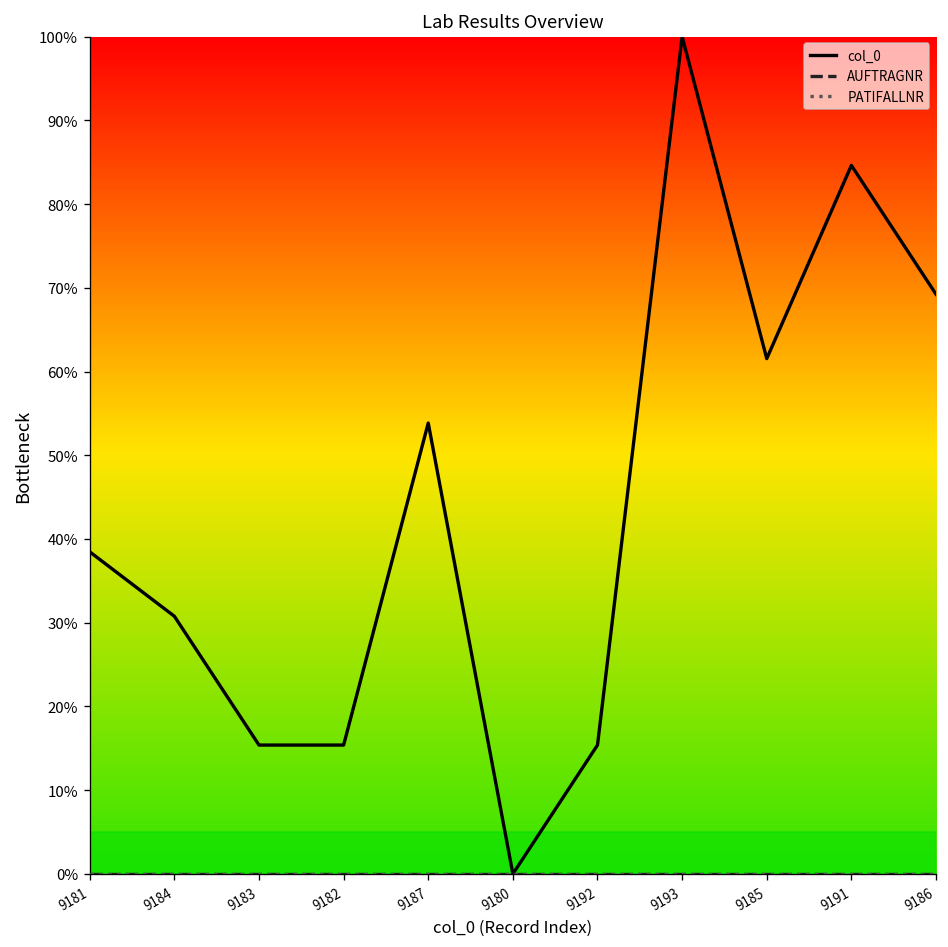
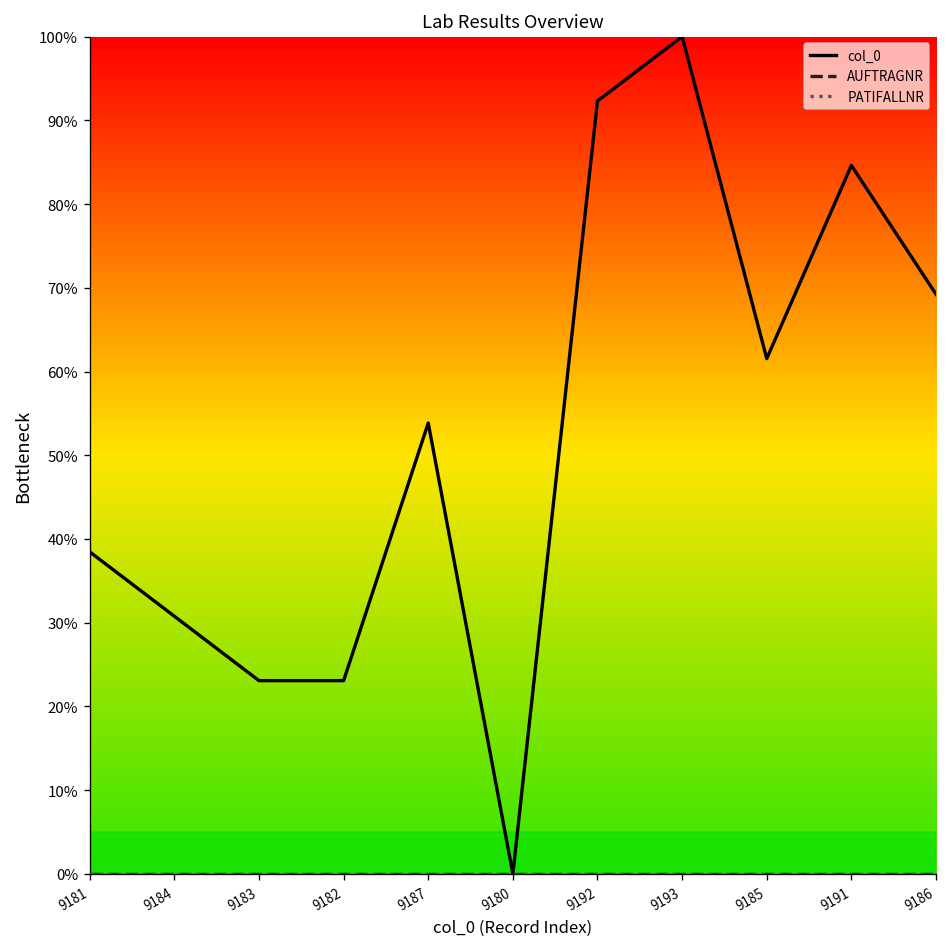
col_0, 9183: 15% -> 23%
col_0, 9182: 15% -> 23%
col_0, 9192: 15% -> 92%
